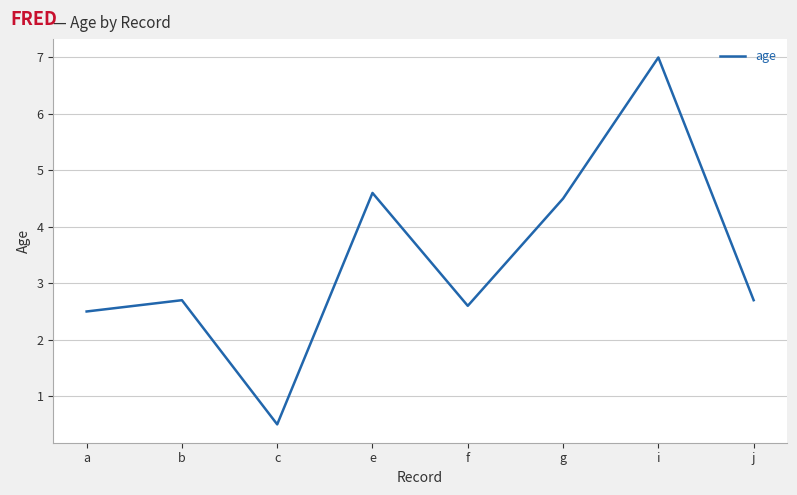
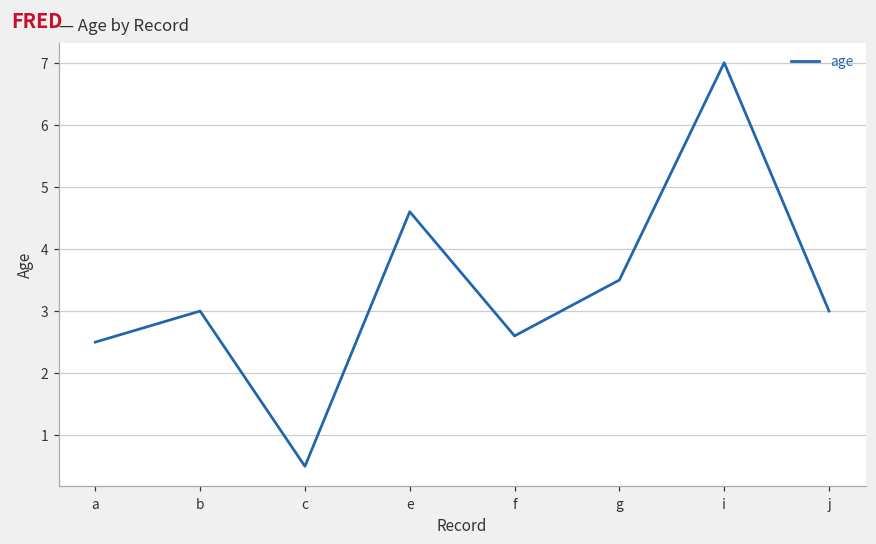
b: 2.7 -> 3.0
g: 4.5 -> 3.5
j: 2.7 -> 3.0
